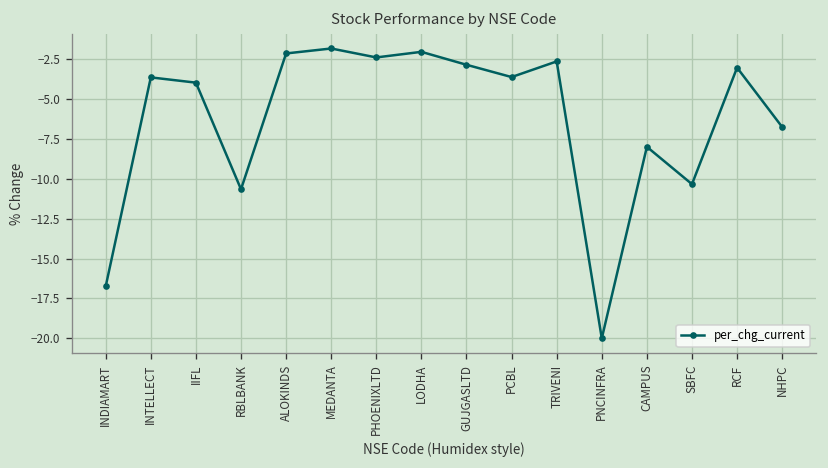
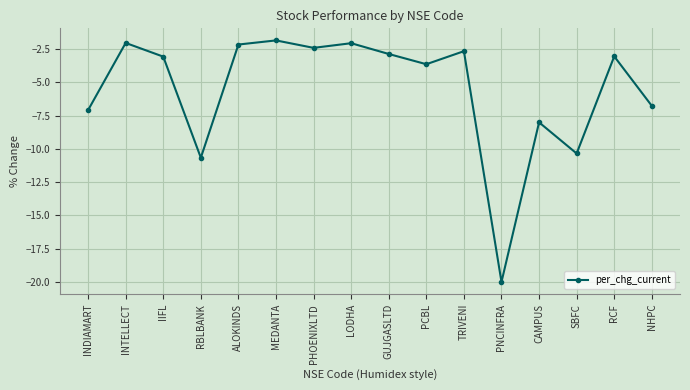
INDIAMART: -16.7 -> -7.1
INTELLECT: -3.7 -> -2.0
IIFL: -4.0 -> -3.1
